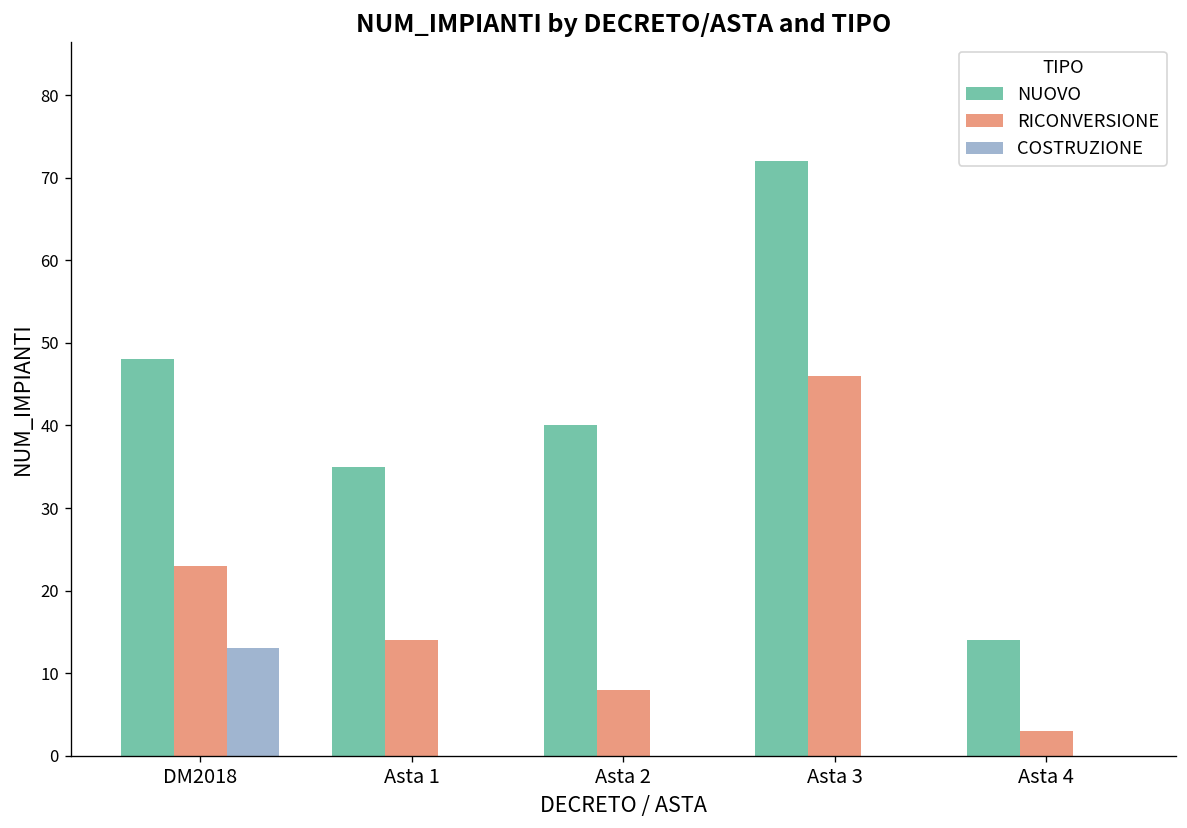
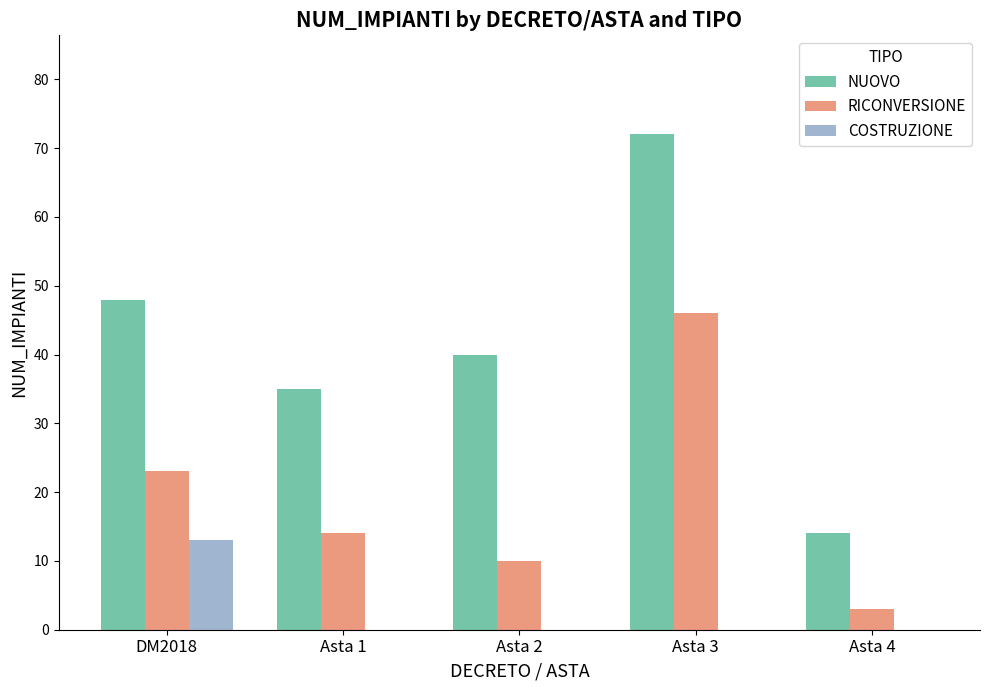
RICONVERSIONE, Asta 2: 8 -> 10
